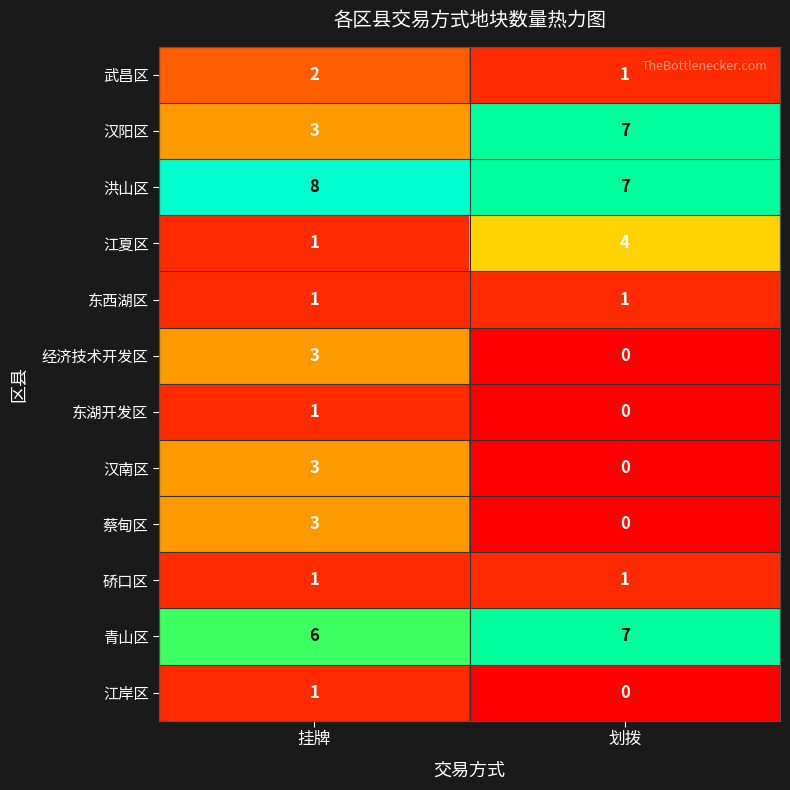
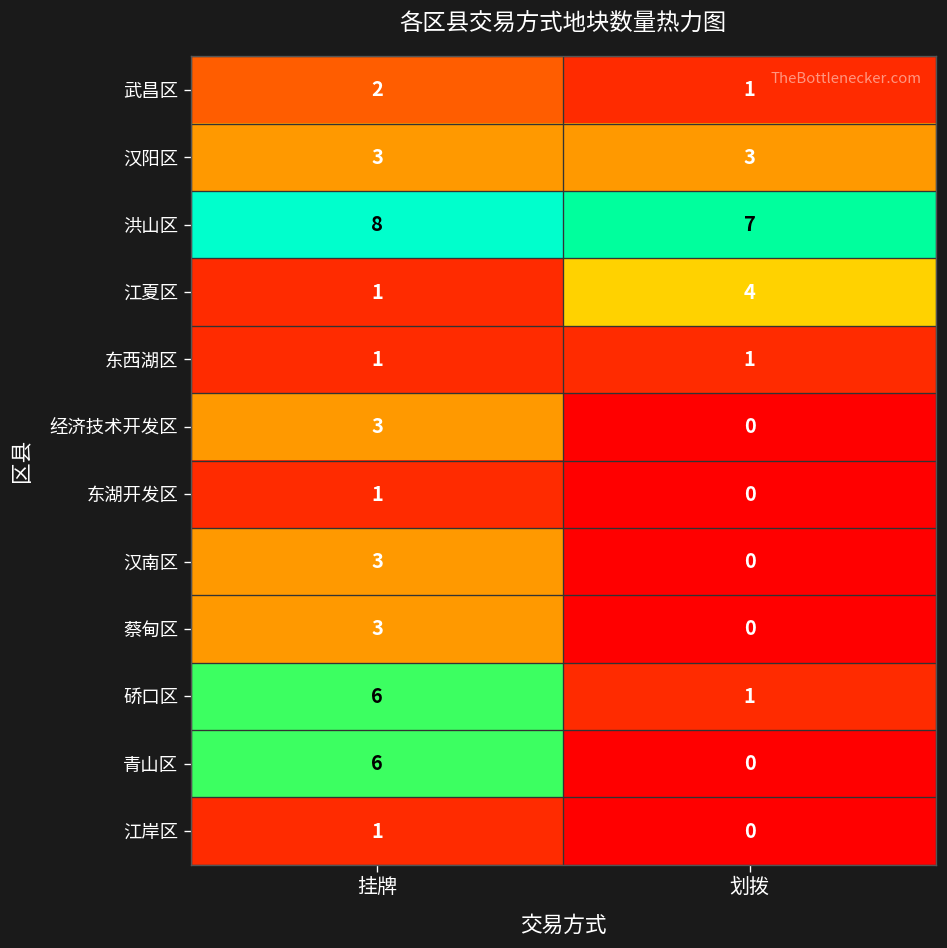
汉阳区, 划拨: 7 -> 3
硚口区, 挂牌: 1 -> 6
青山区, 划拨: 7 -> 0
